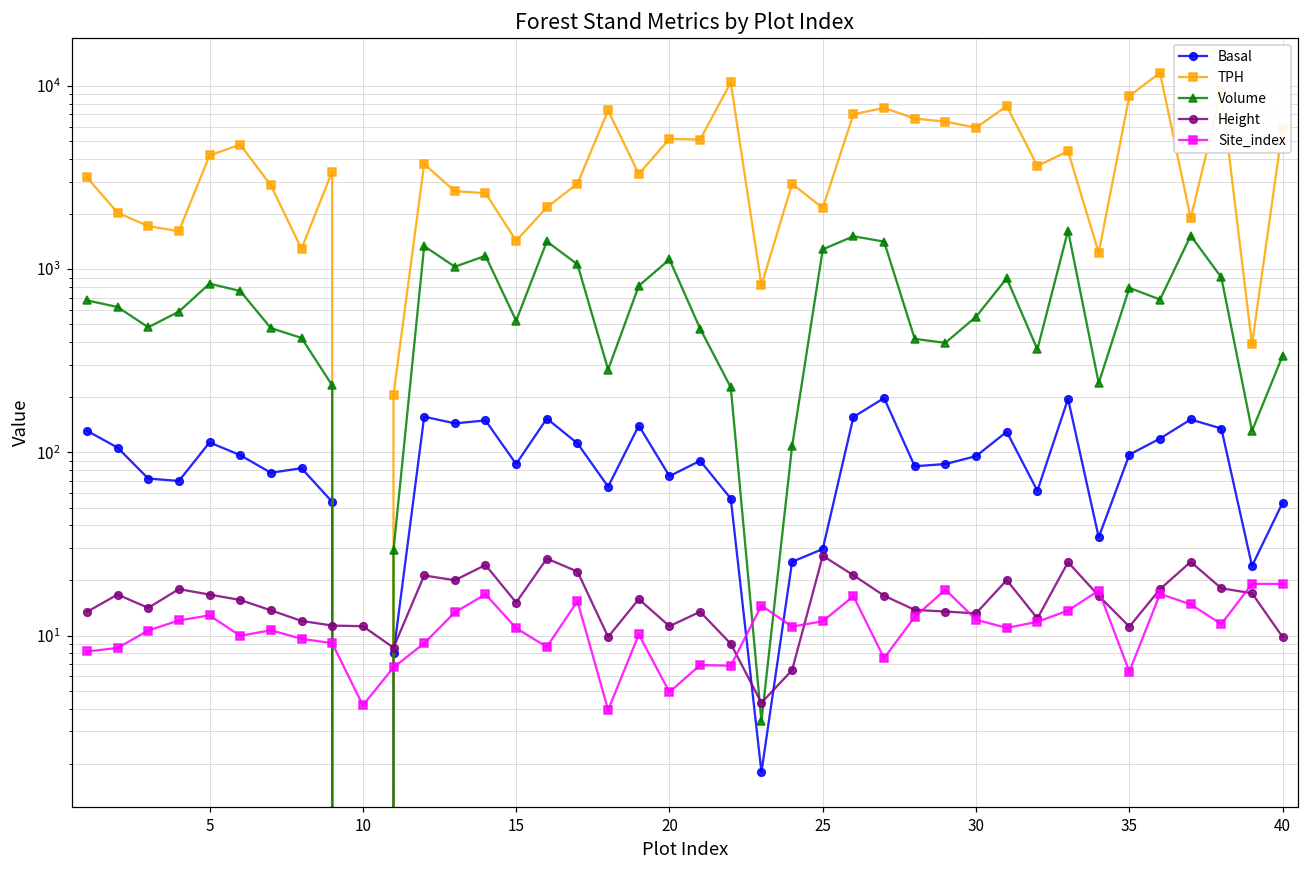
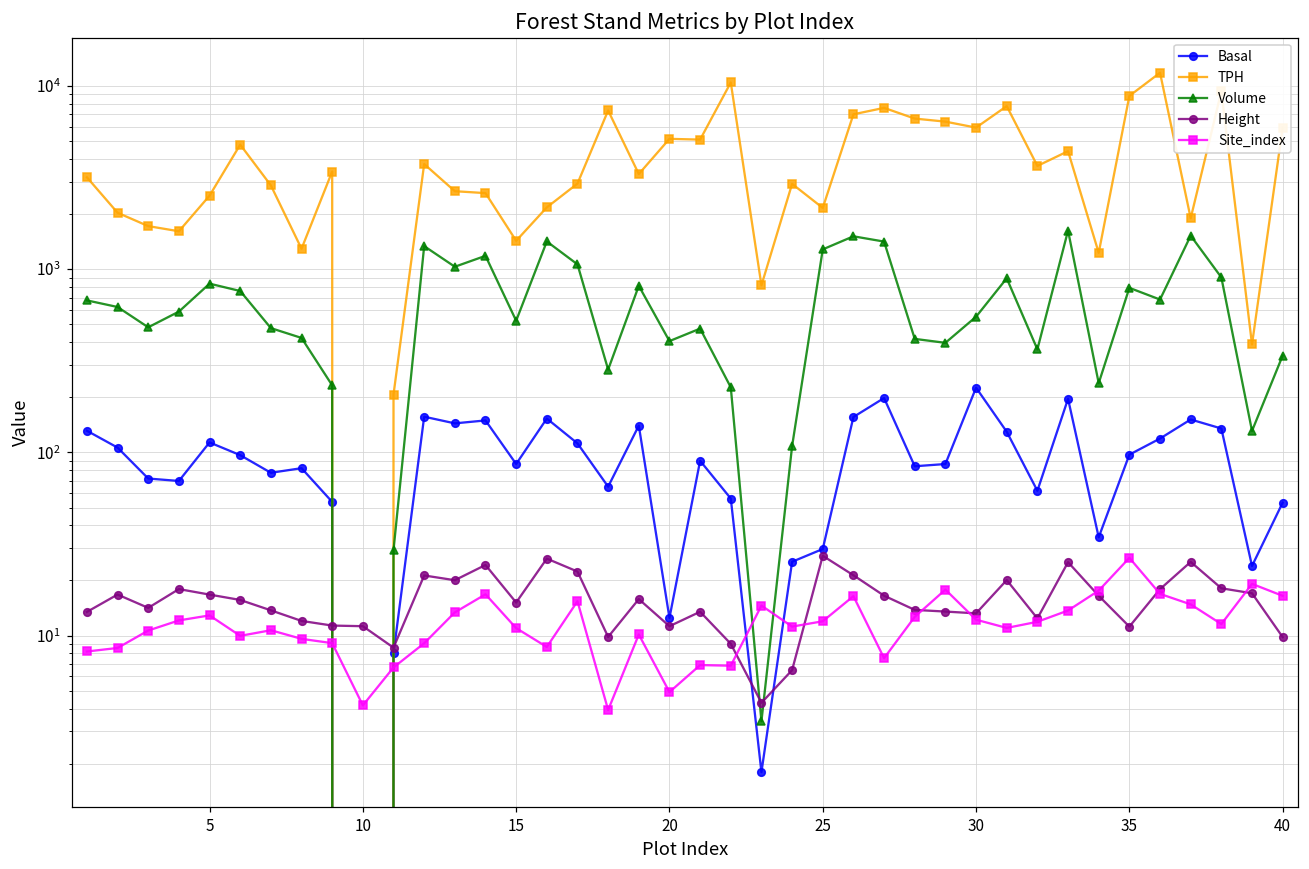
TPH, 5: 4200 -> 2500
Basal, 20: 70 -> 13
Volume, 20: 1100 -> 400
Basal, 30: 100 -> 230
Site_index, 35: 6.4 -> 27
Site_index, 40: 19 -> 16
